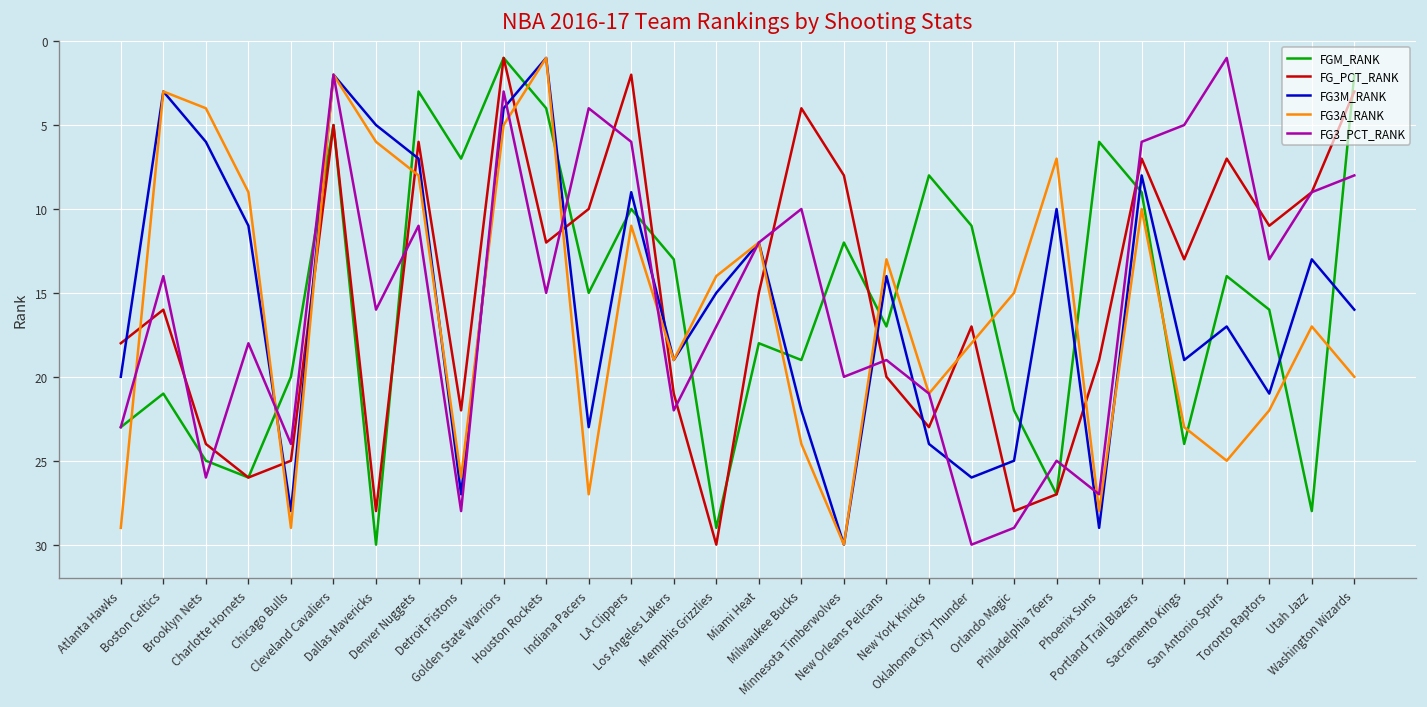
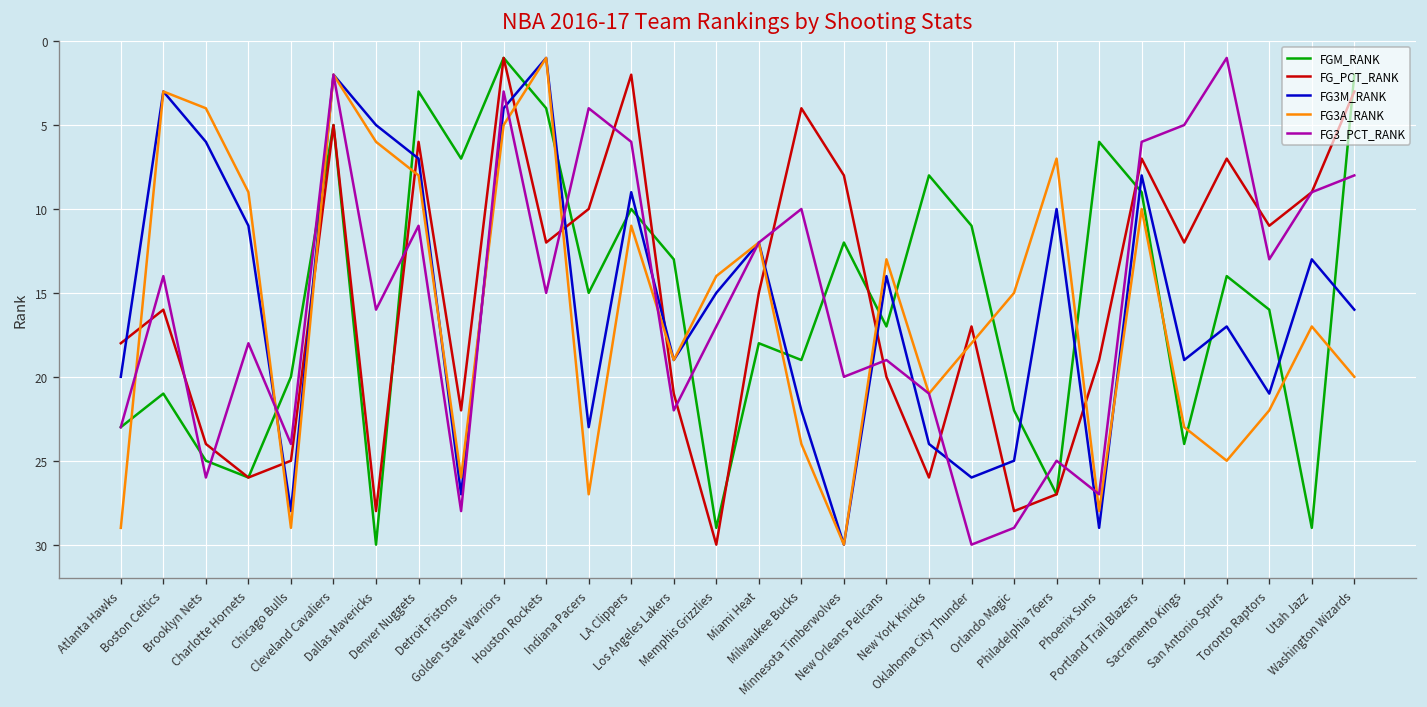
FG_PCT_RANK, New York Knicks: 23 -> 26
FG_PCT_RANK, Sacramento Kings: 13 -> 12
FGM_RANK, Utah Jazz: 28 -> 29
